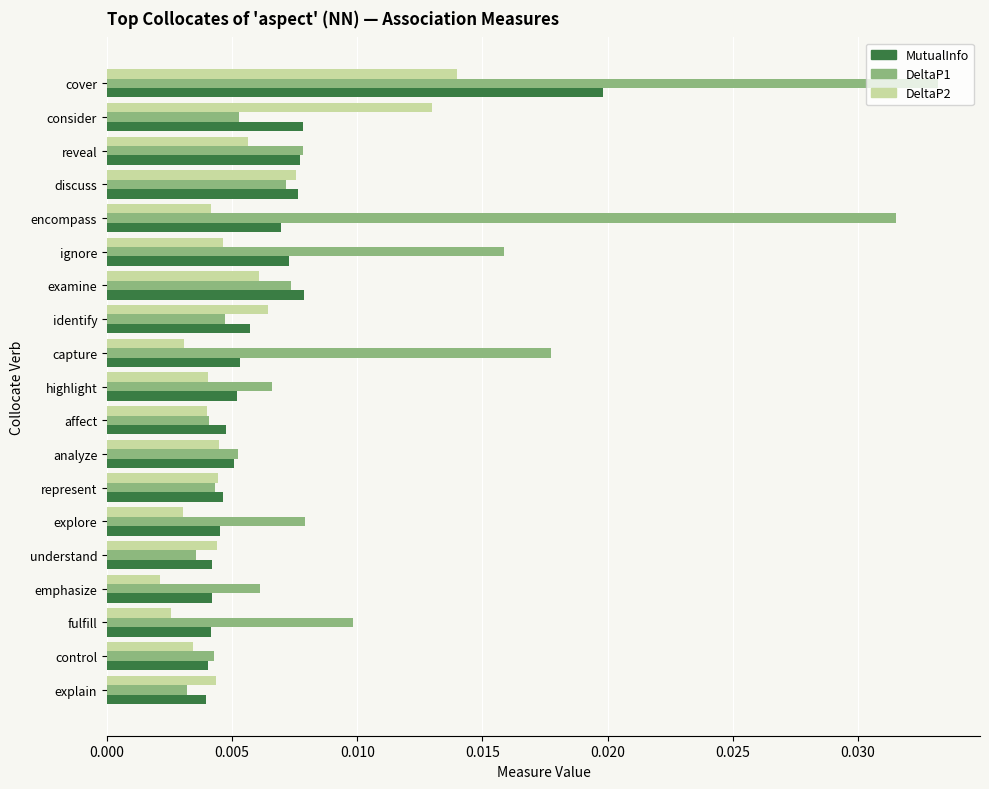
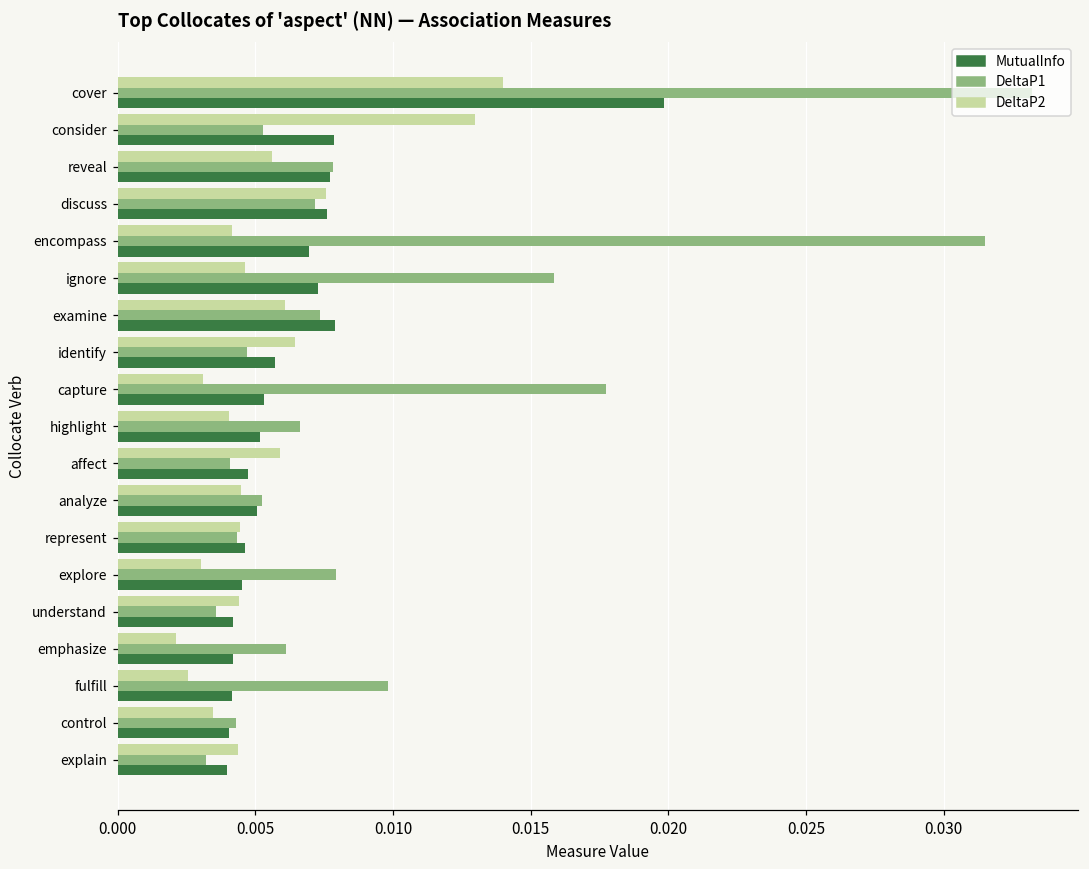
DeltaP2, affect: 0.0040 -> 0.0059
